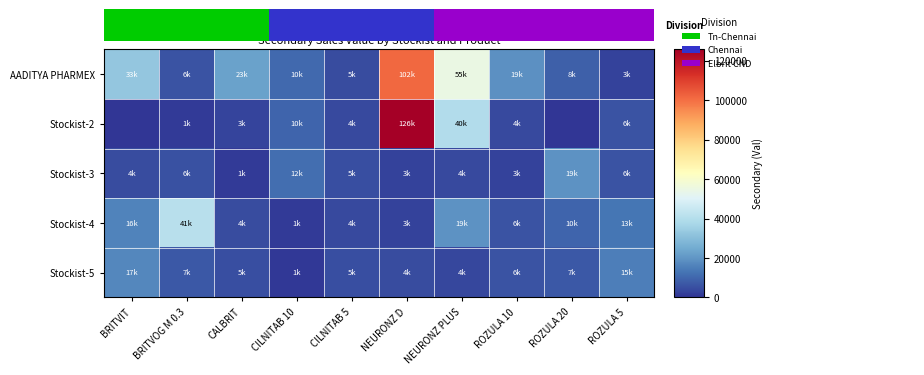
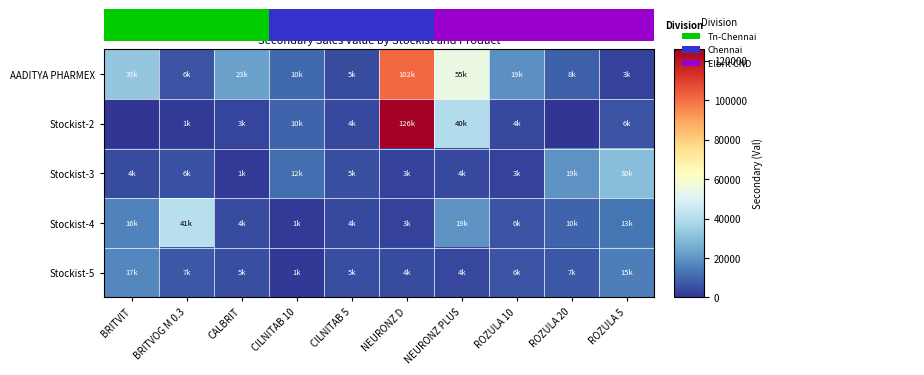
Secondary Sales Value by Stockist and Product, Stockist-3, ROZULA 5: 6k -> 30k
